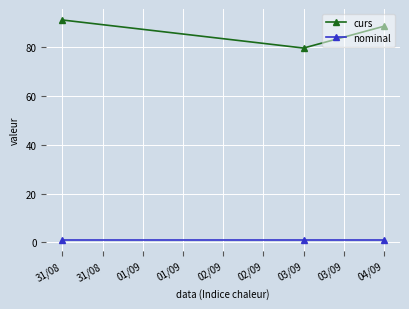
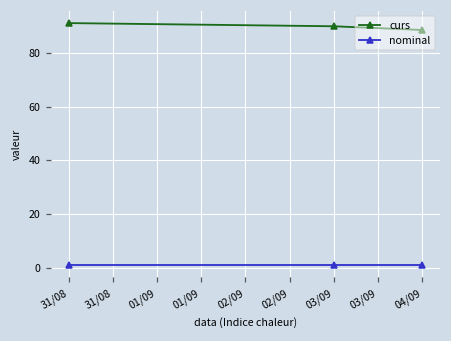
curs, 03/09: 80 -> 90
